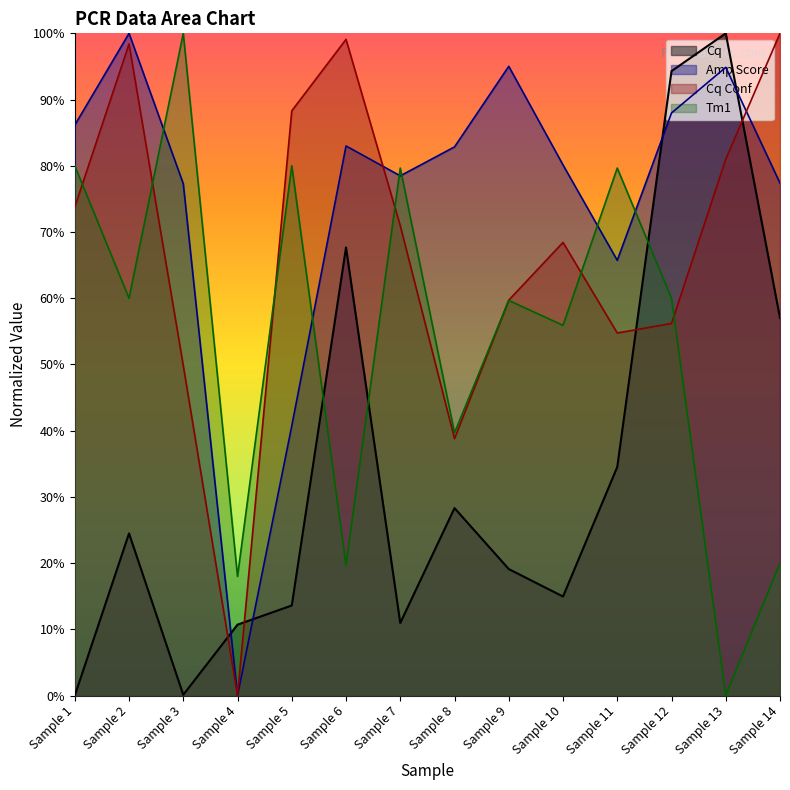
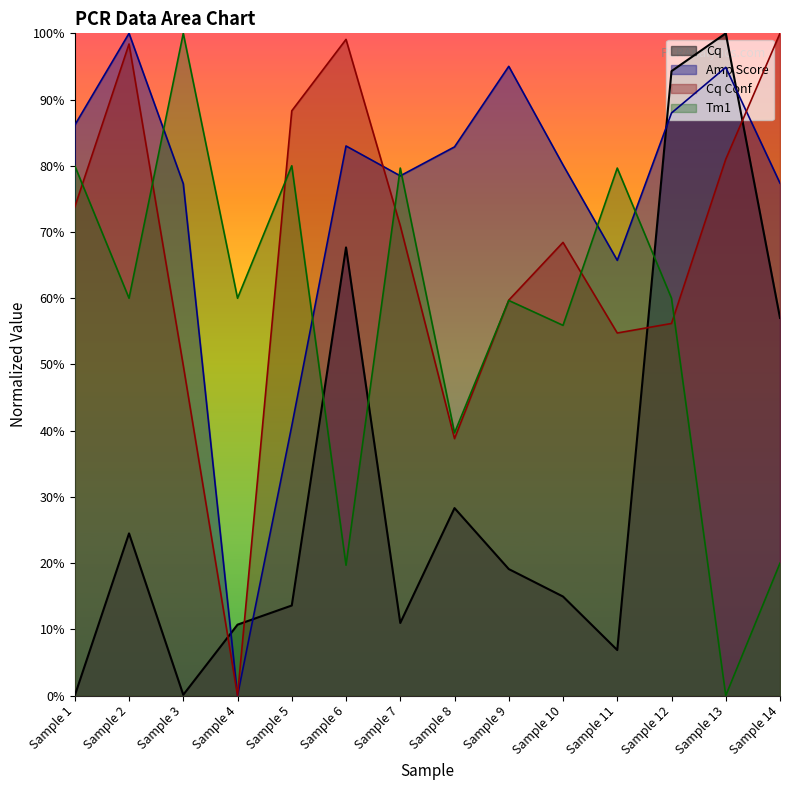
Tm1, Sample 4: 18% -> 60%
Cq, Sample 11: 35% -> 7%
